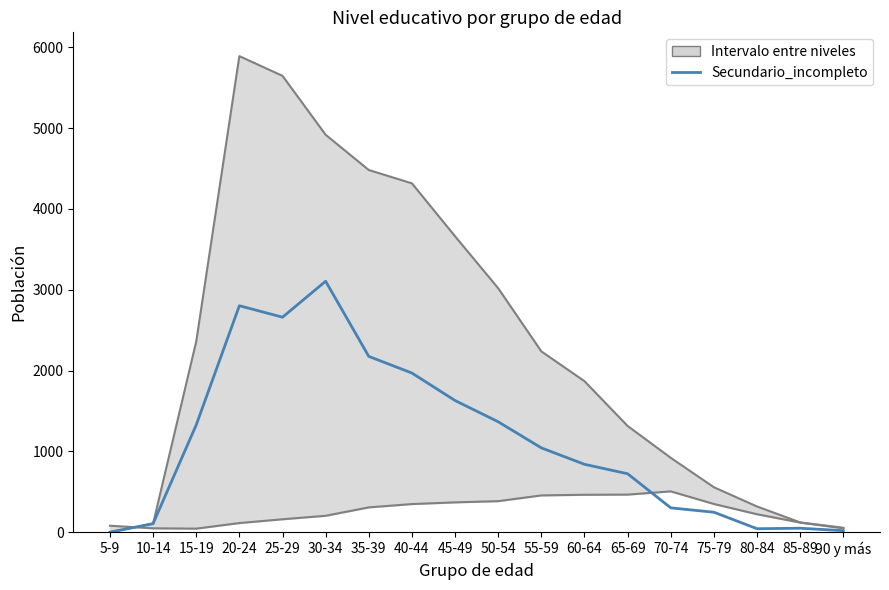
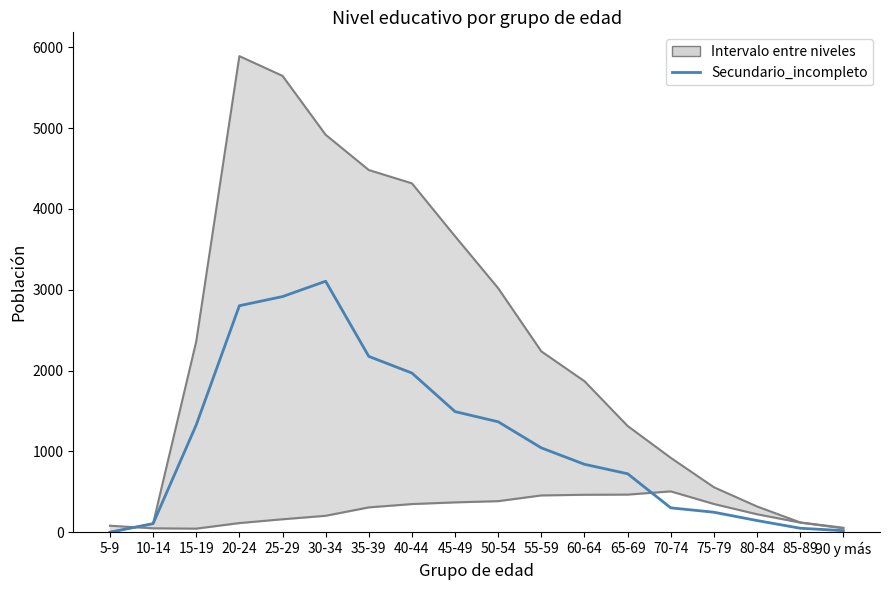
Secundario_incompleto, 25-29: 2700 -> 2900
Secundario_incompleto, 45-49: 1600 -> 1500
Secundario_incompleto, 80-84: 0 -> 100
